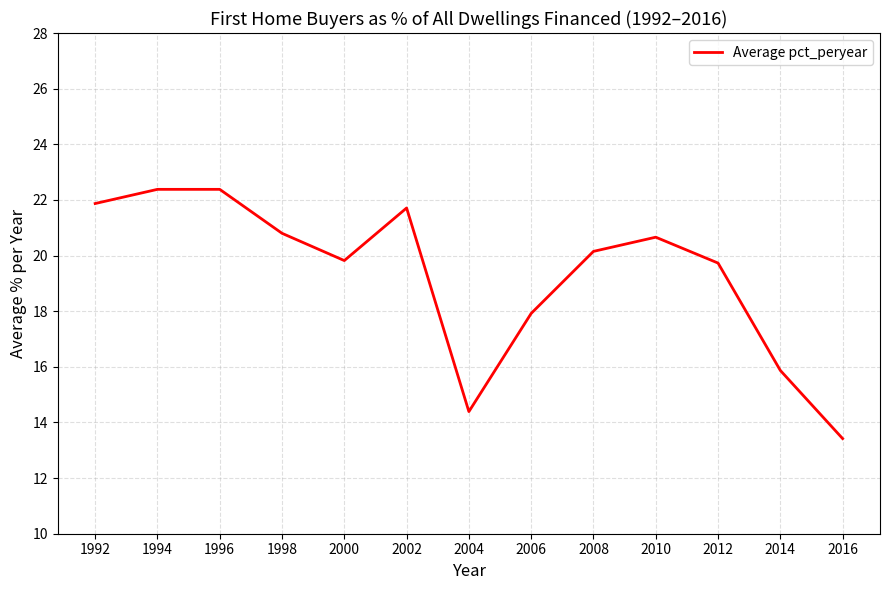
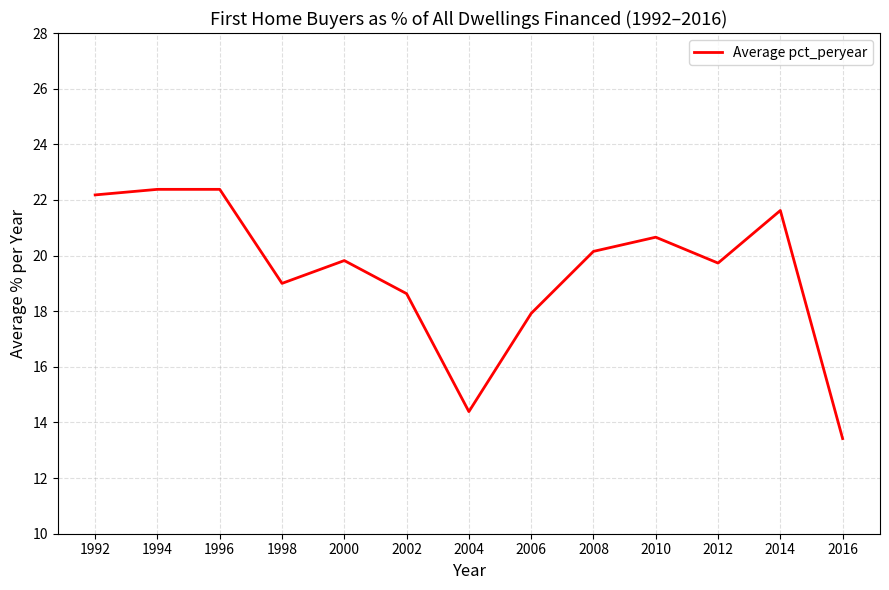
1992: 21.9 -> 22.2
1998: 20.8 -> 19.0
2002: 21.7 -> 18.6
2014: 15.9 -> 21.6
